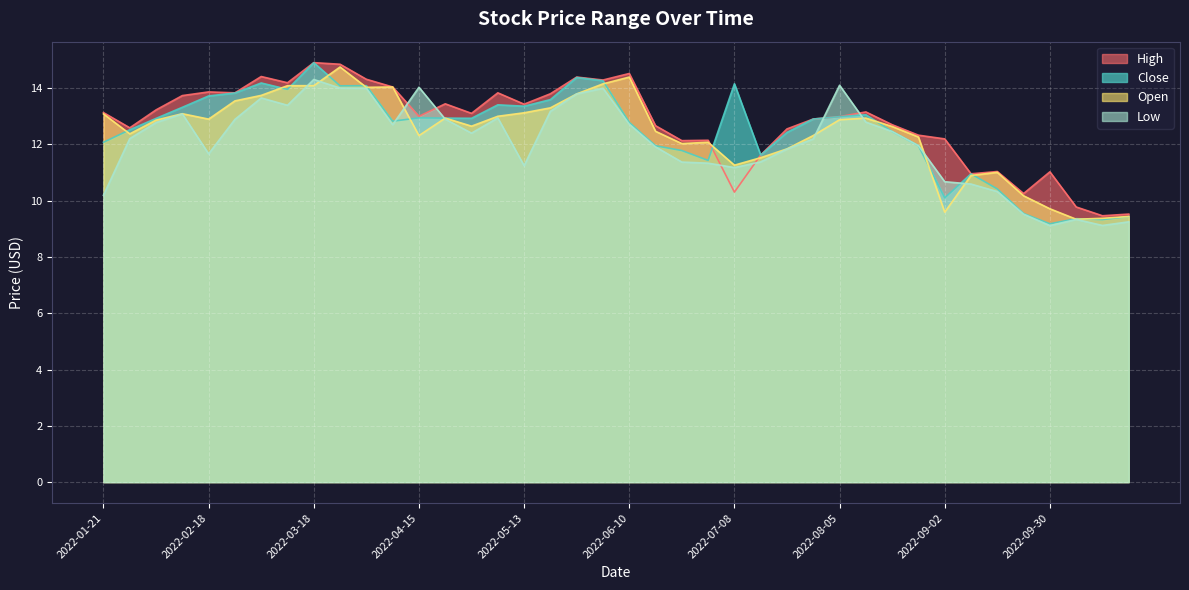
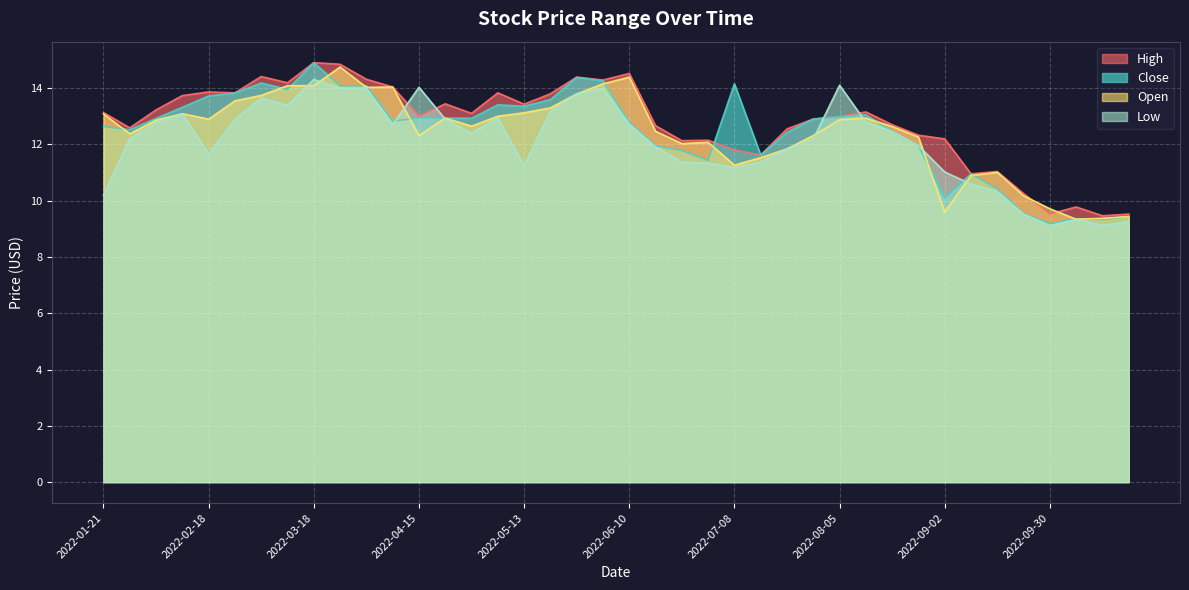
Close, 2022-01-21: 12.1 -> 12.6
High, 2022-07-08: 10.3 -> 11.8
Low, 2022-09-02: 10.7 -> 11.0
High, 2022-09-30: 11.0 -> 9.5
